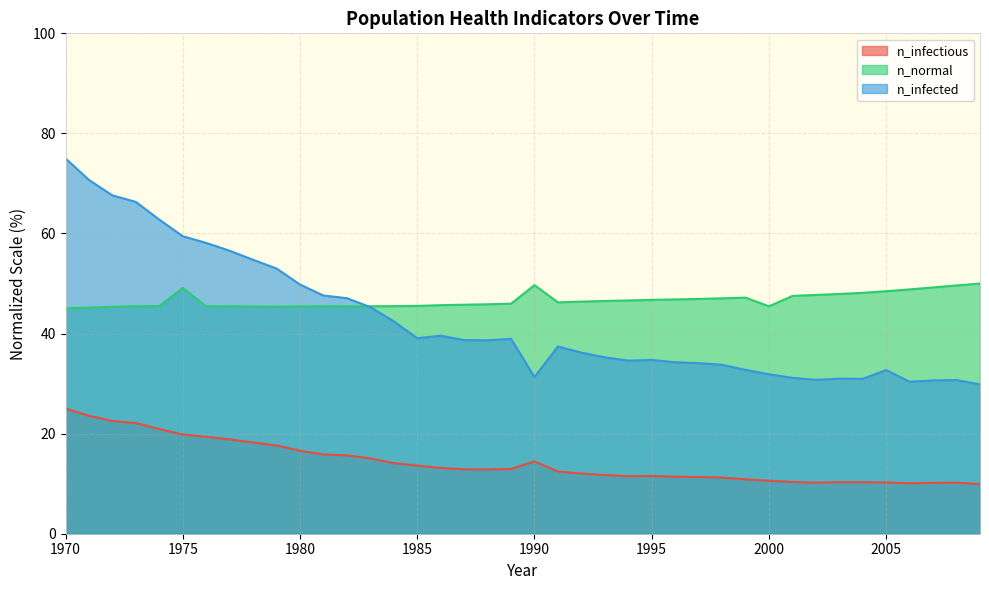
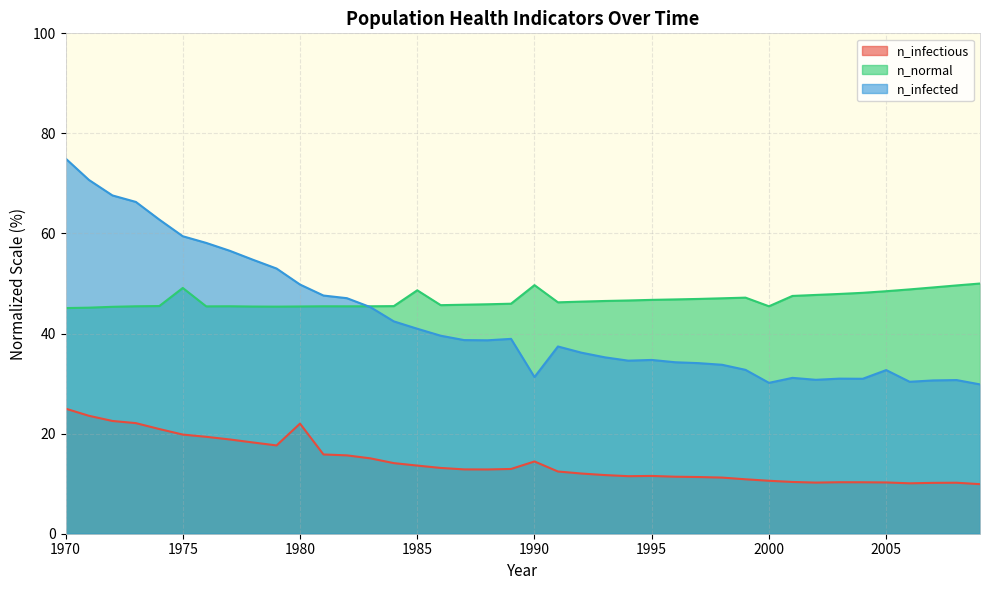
n_infectious, 1980: 17 -> 22
n_normal, 1985: 46 -> 49
n_infected, 1985: 39 -> 41
n_infected, 2000: 32 -> 30
